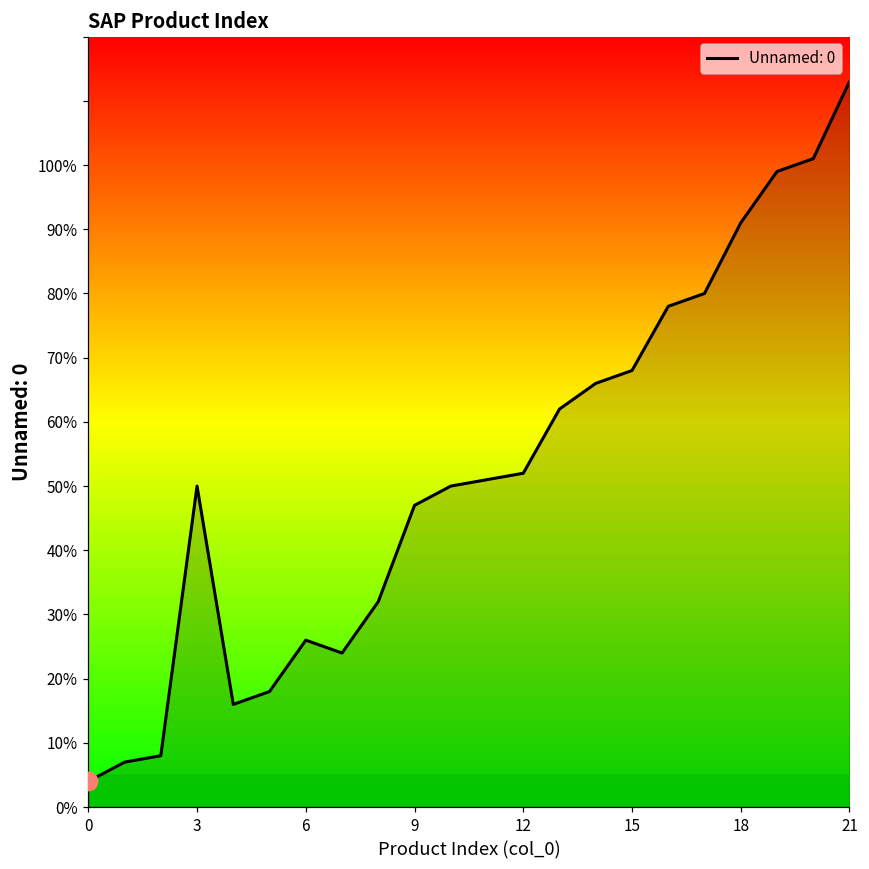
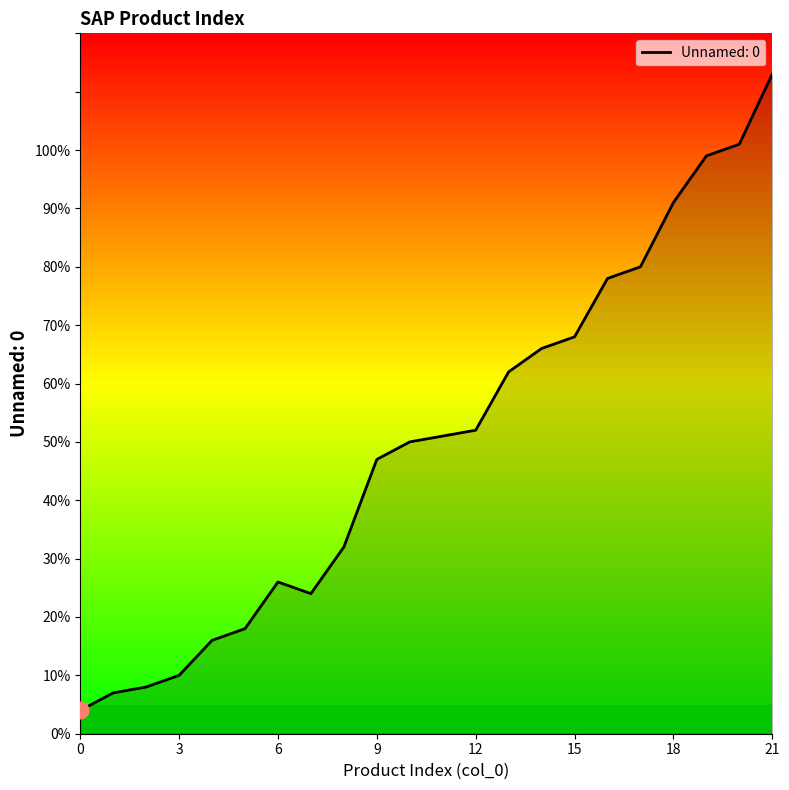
Unnamed: 0, 3: 50% -> 10%
